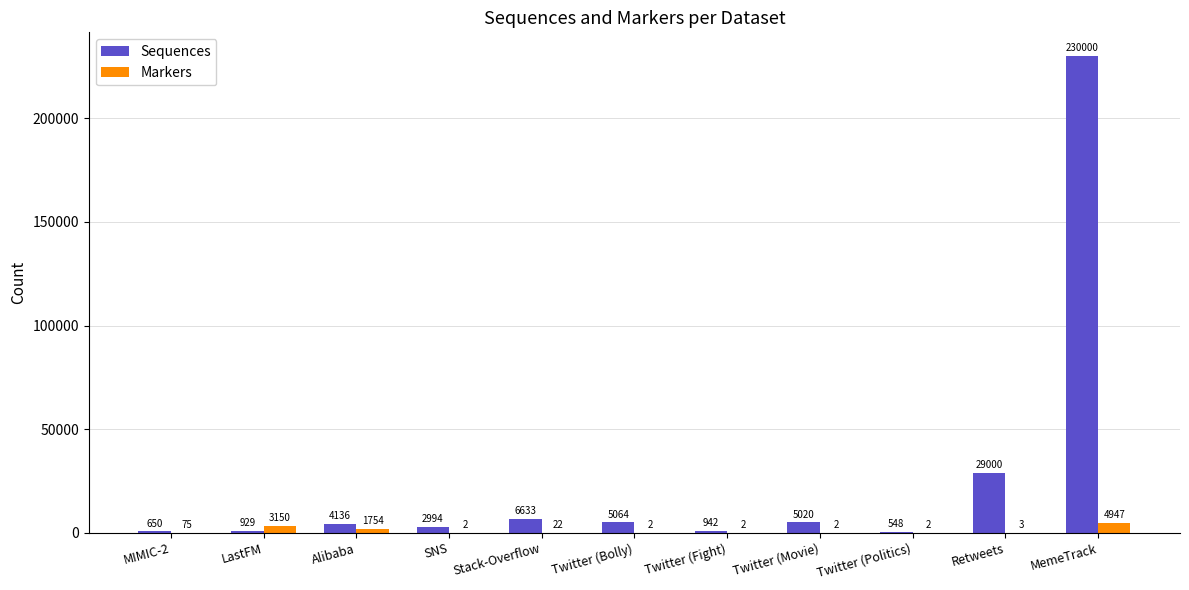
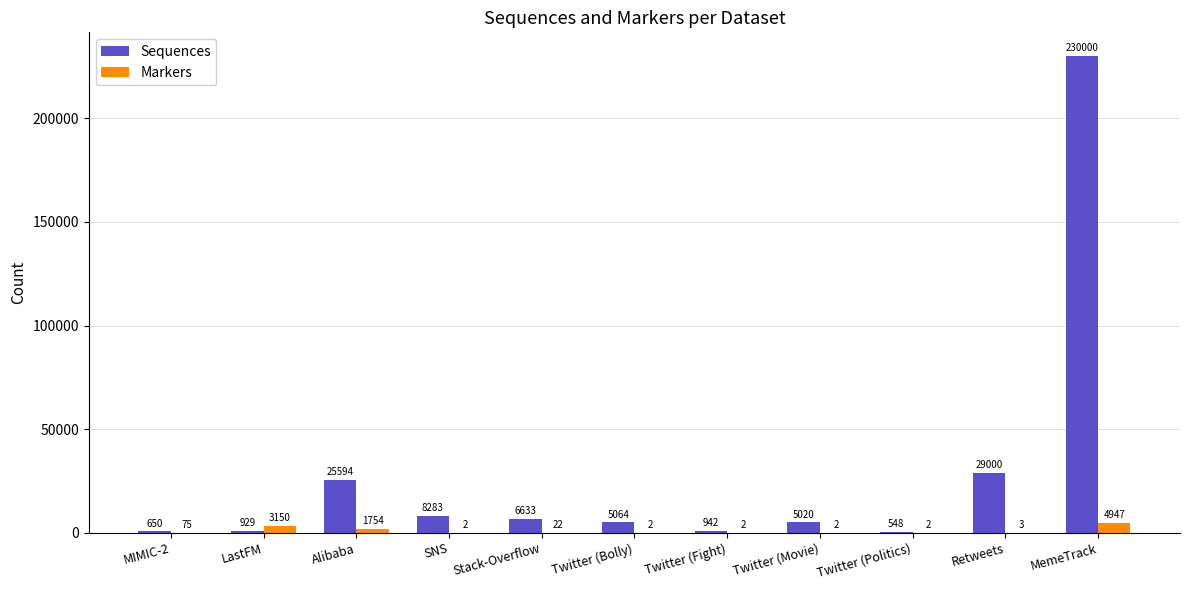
Sequences, Alibaba: 4136 -> 25594
Sequences, SNS: 2994 -> 8283
